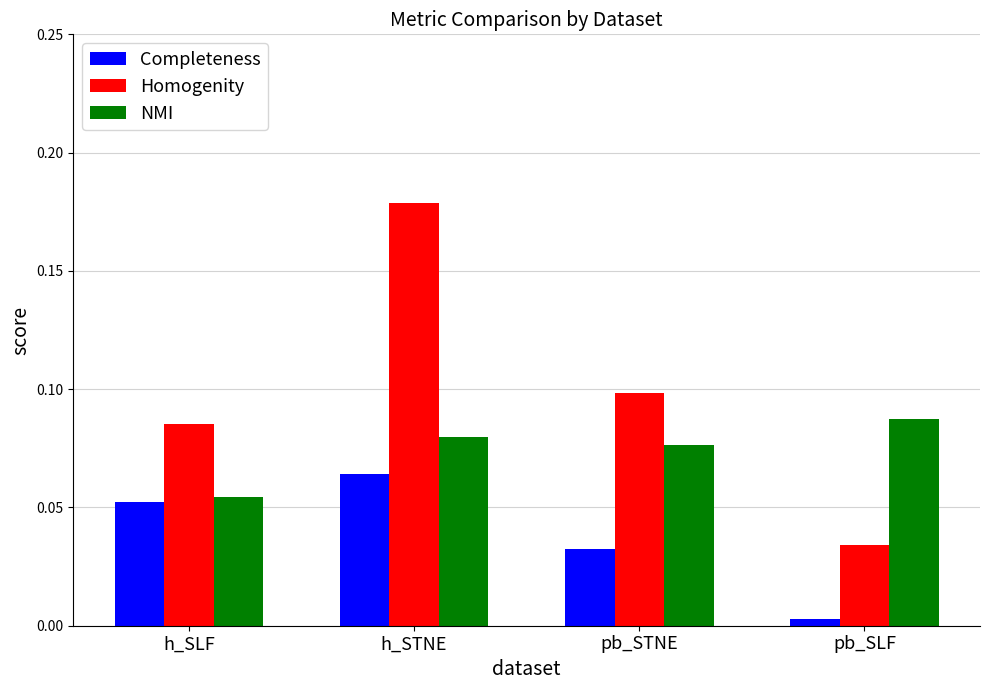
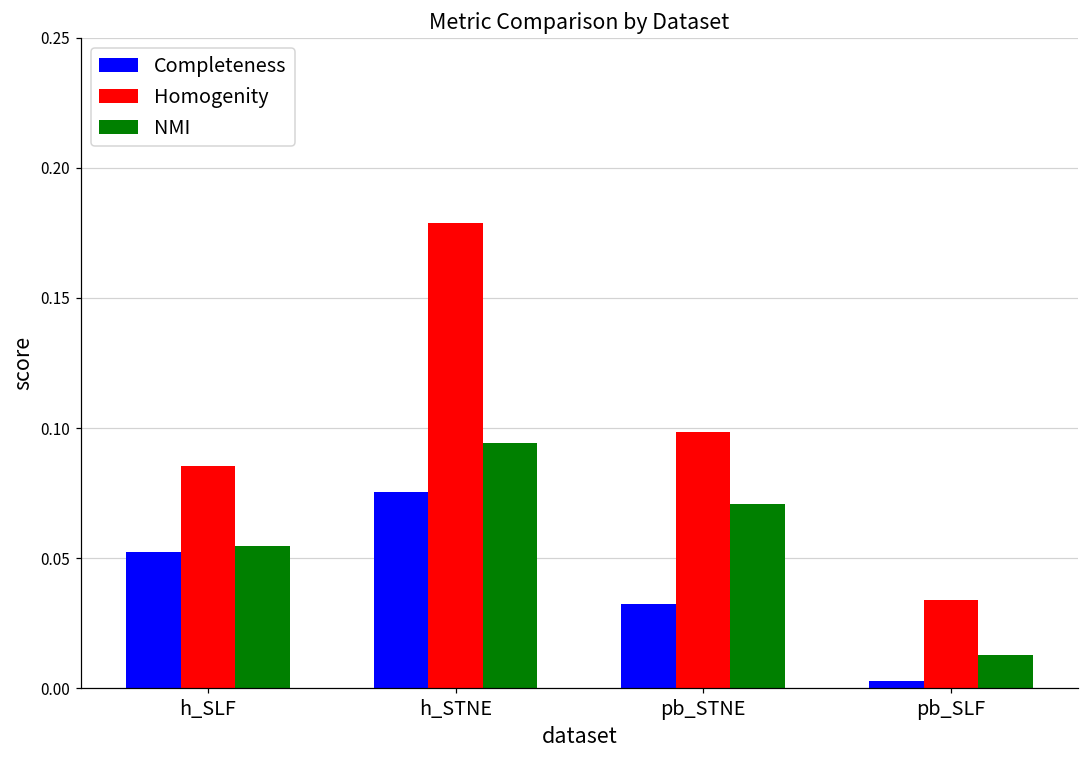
Completeness, h_STNE: 0.064 -> 0.076
NMI, h_STNE: 0.080 -> 0.094
NMI, pb_STNE: 0.076 -> 0.071
NMI, pb_SLF: 0.087 -> 0.013
